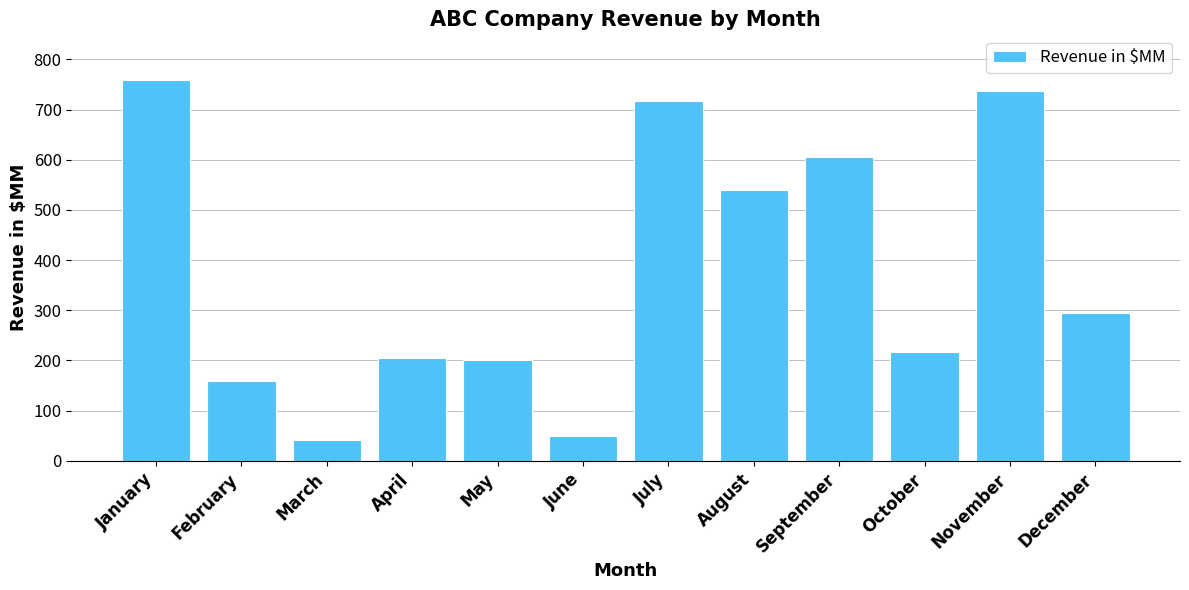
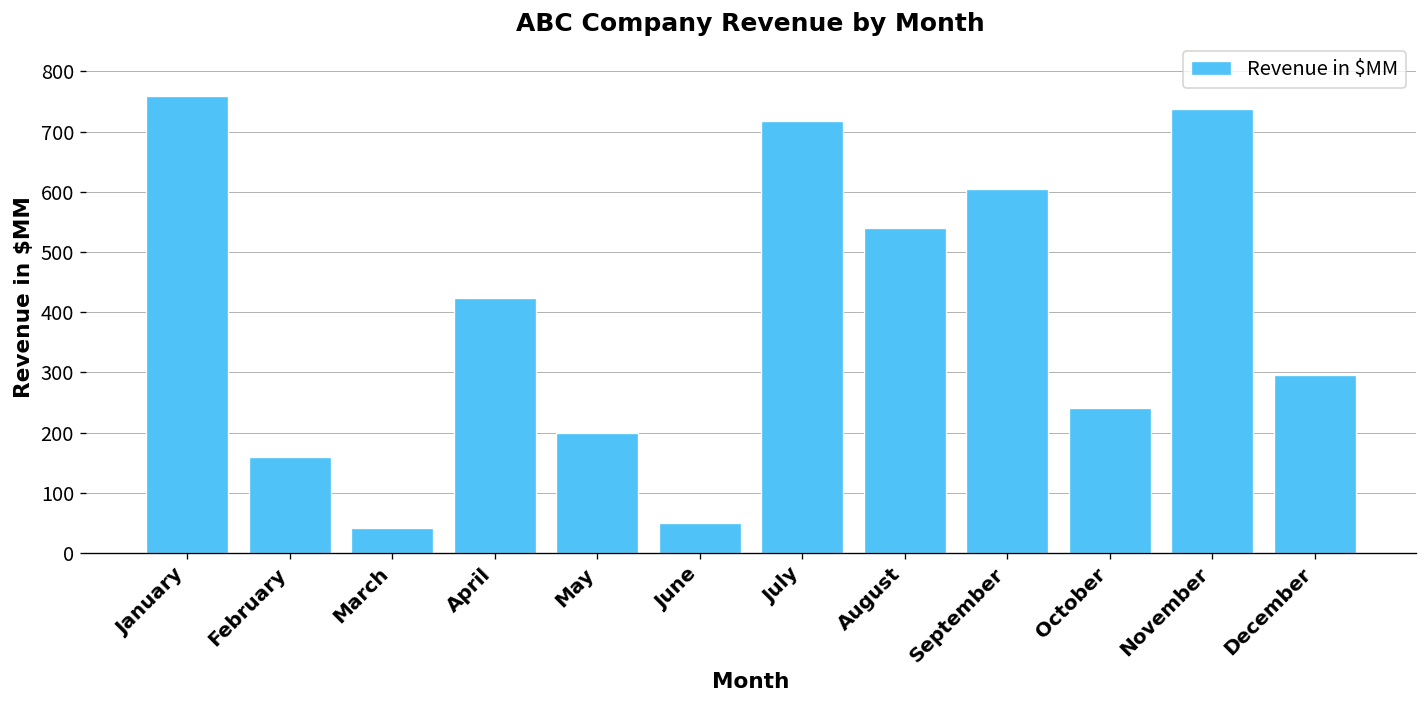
April: 200 -> 420
October: 220 -> 240
